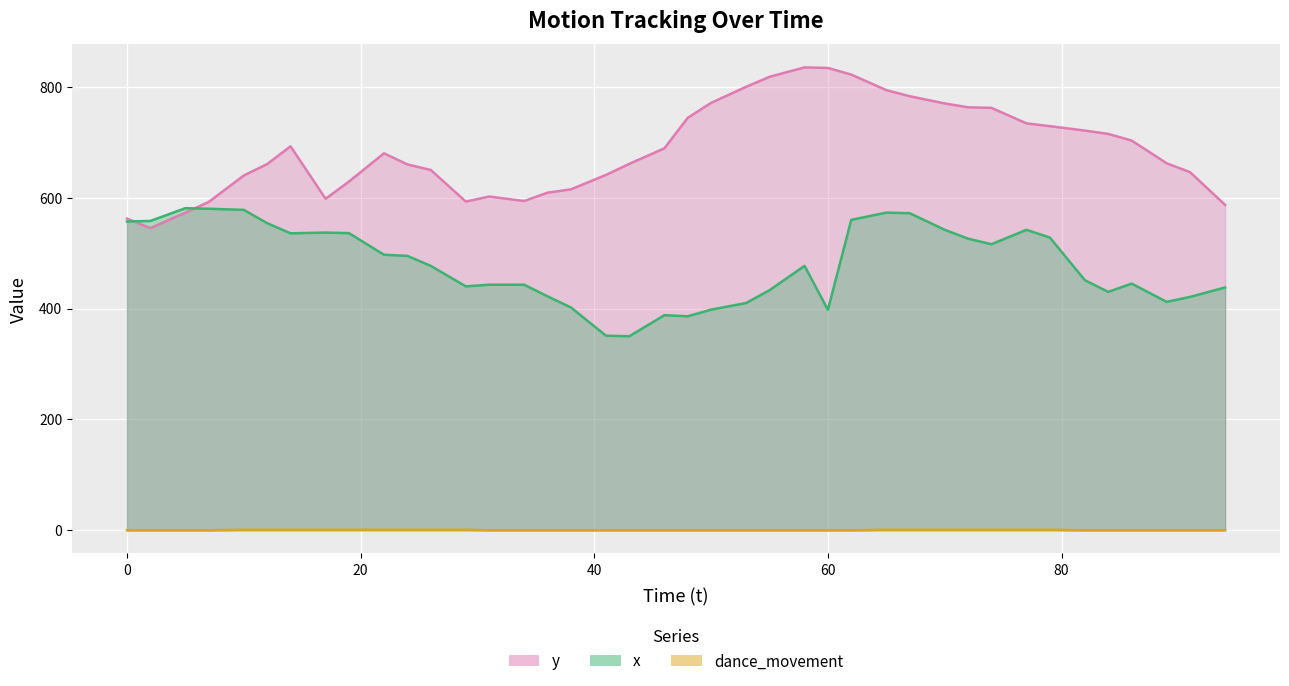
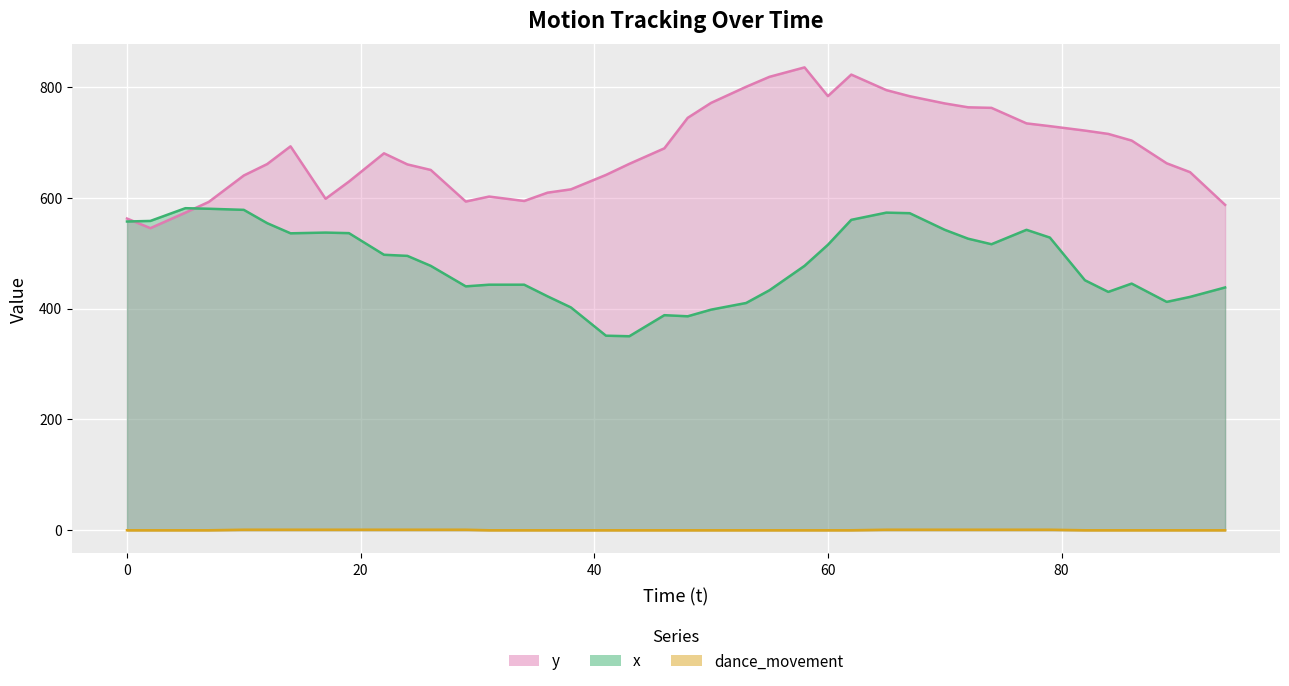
y, 60: 830 -> 780
x, 60: 400 -> 520
